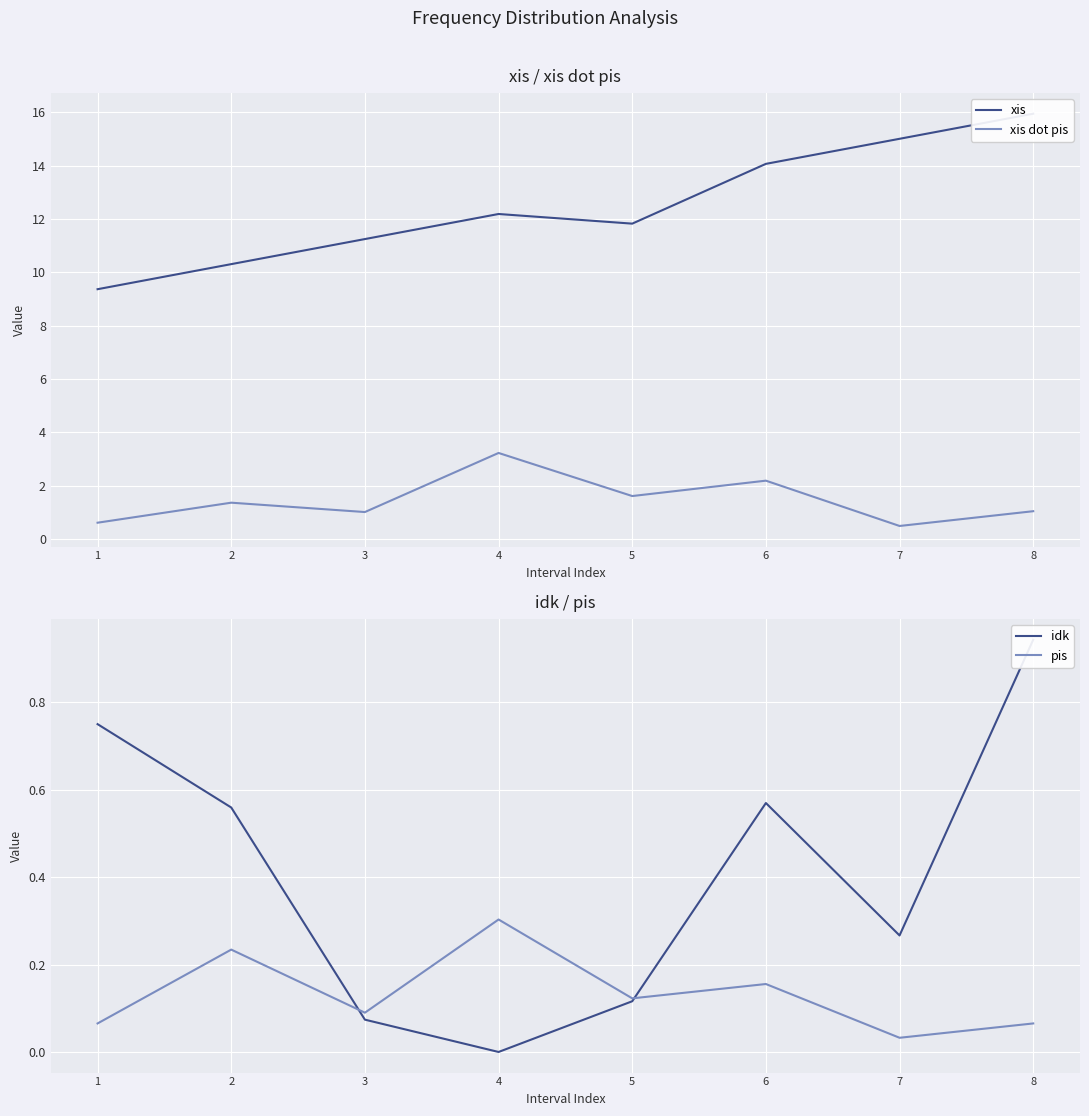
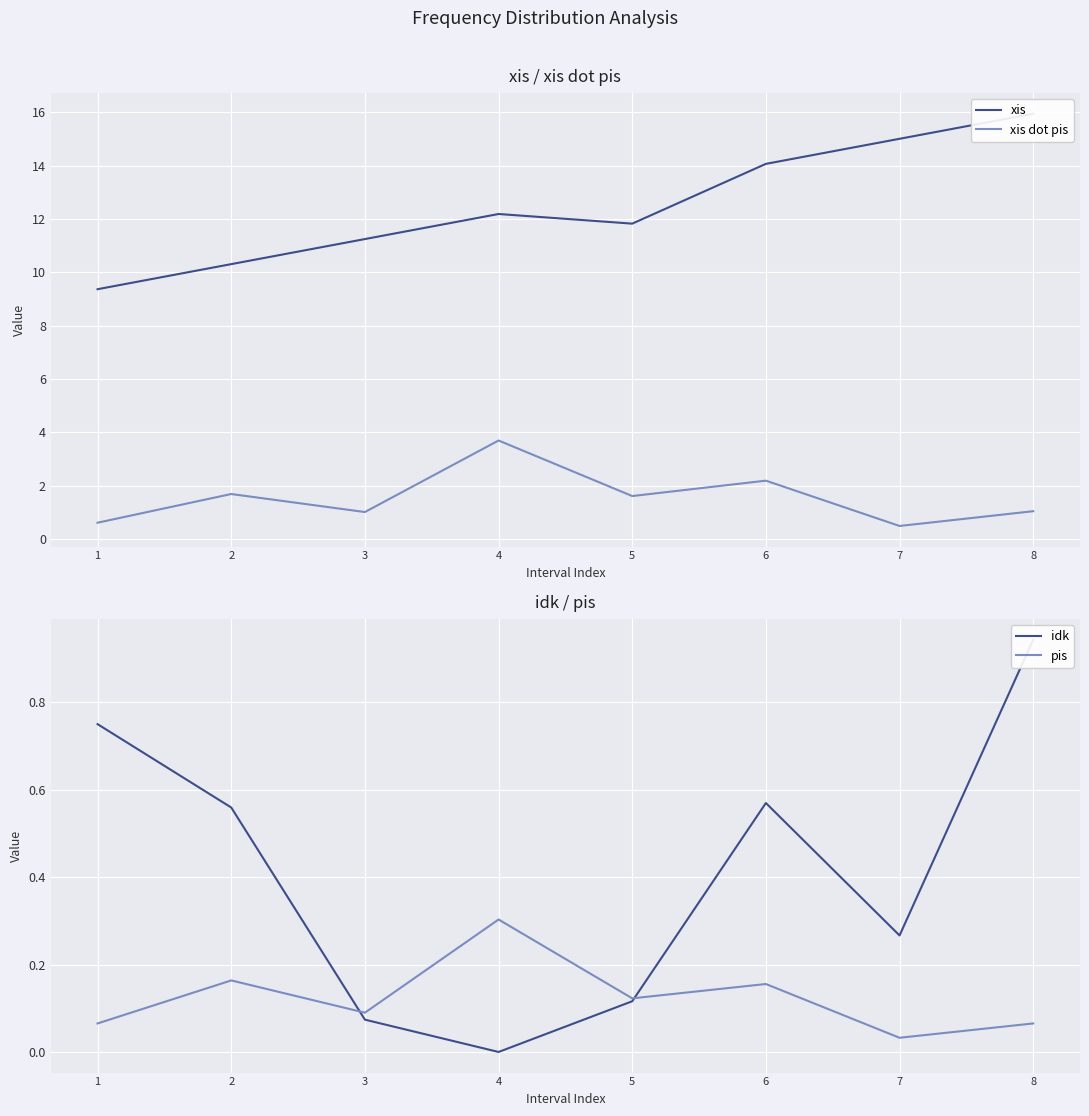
xis / xis dot pis, xis dot pis, 2: 1.4 -> 1.7
xis / xis dot pis, xis dot pis, 4: 3.2 -> 3.7
idk / pis, pis, 2: 0.23 -> 0.16
